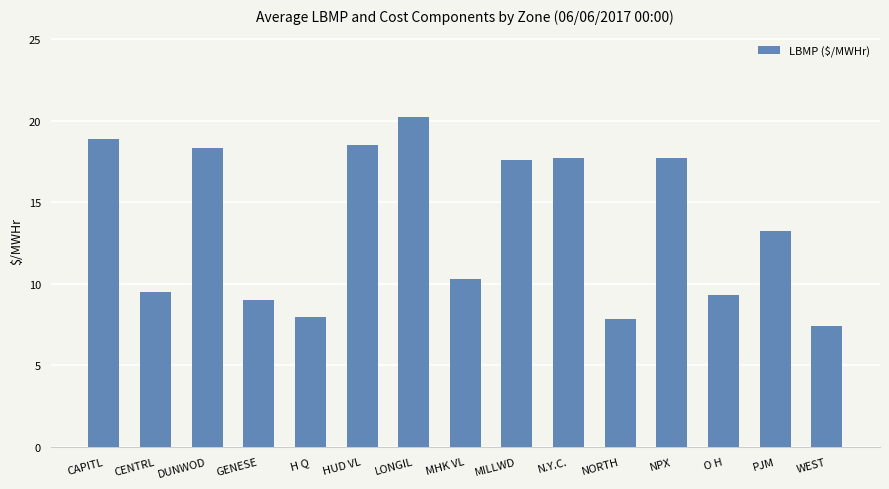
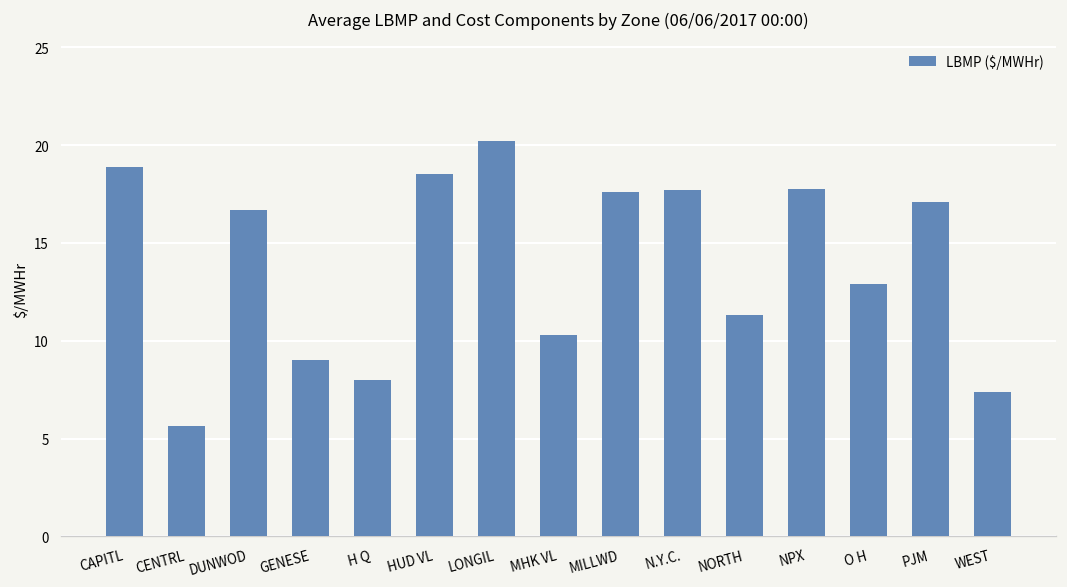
CENTRL: 9.5 -> 5.7
DUNWOD: 18.3 -> 16.7
NORTH: 7.8 -> 11.3
O H: 9.3 -> 12.9
PJM: 13.3 -> 17.1
